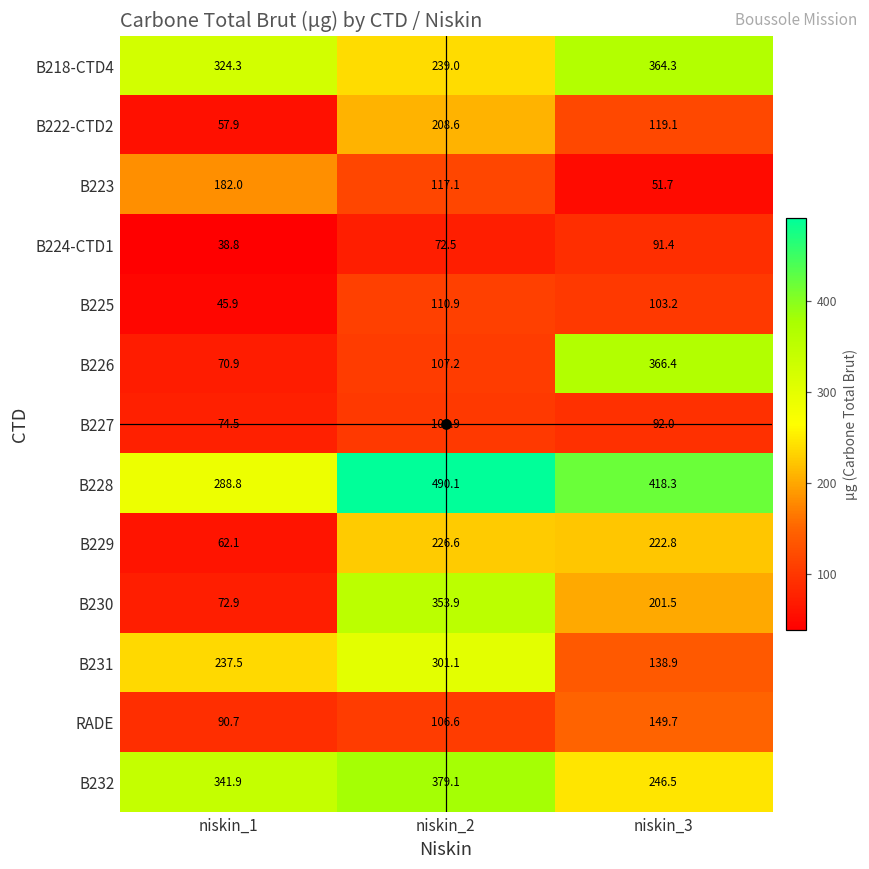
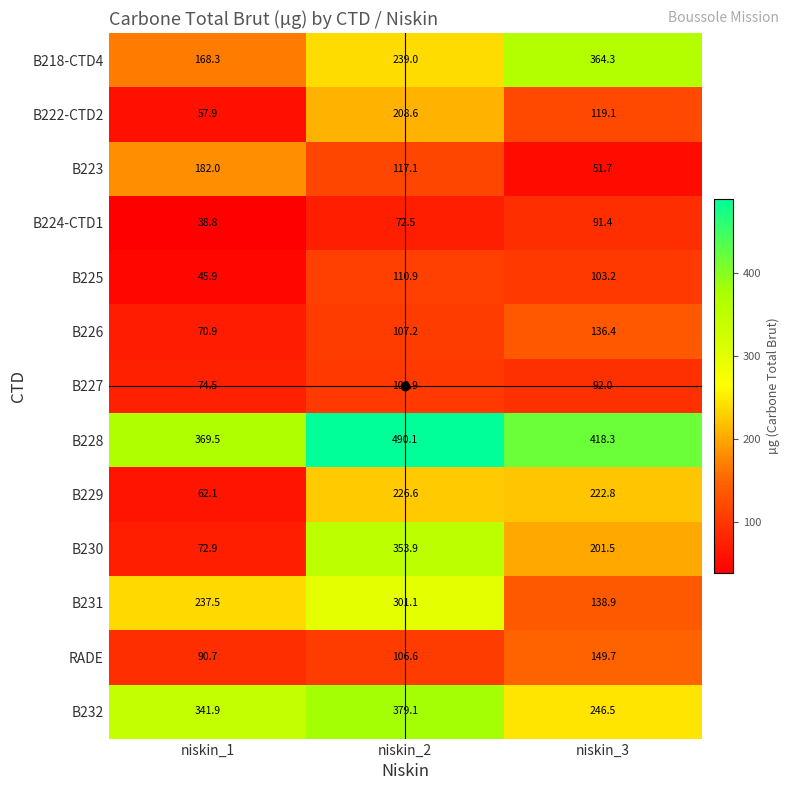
B218-CTD4, niskin_1: 324.3 -> 168.3
B226, niskin_3: 366.4 -> 136.4
B228, niskin_1: 288.8 -> 369.5
